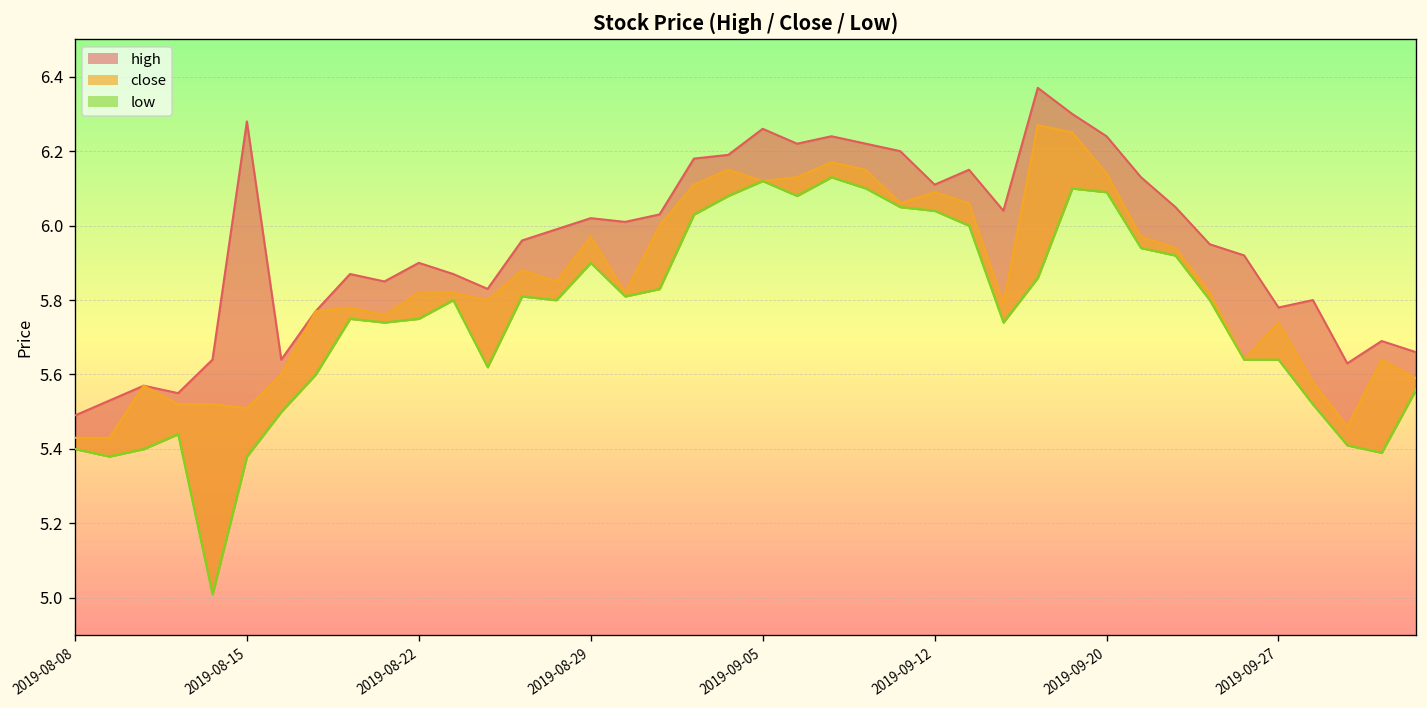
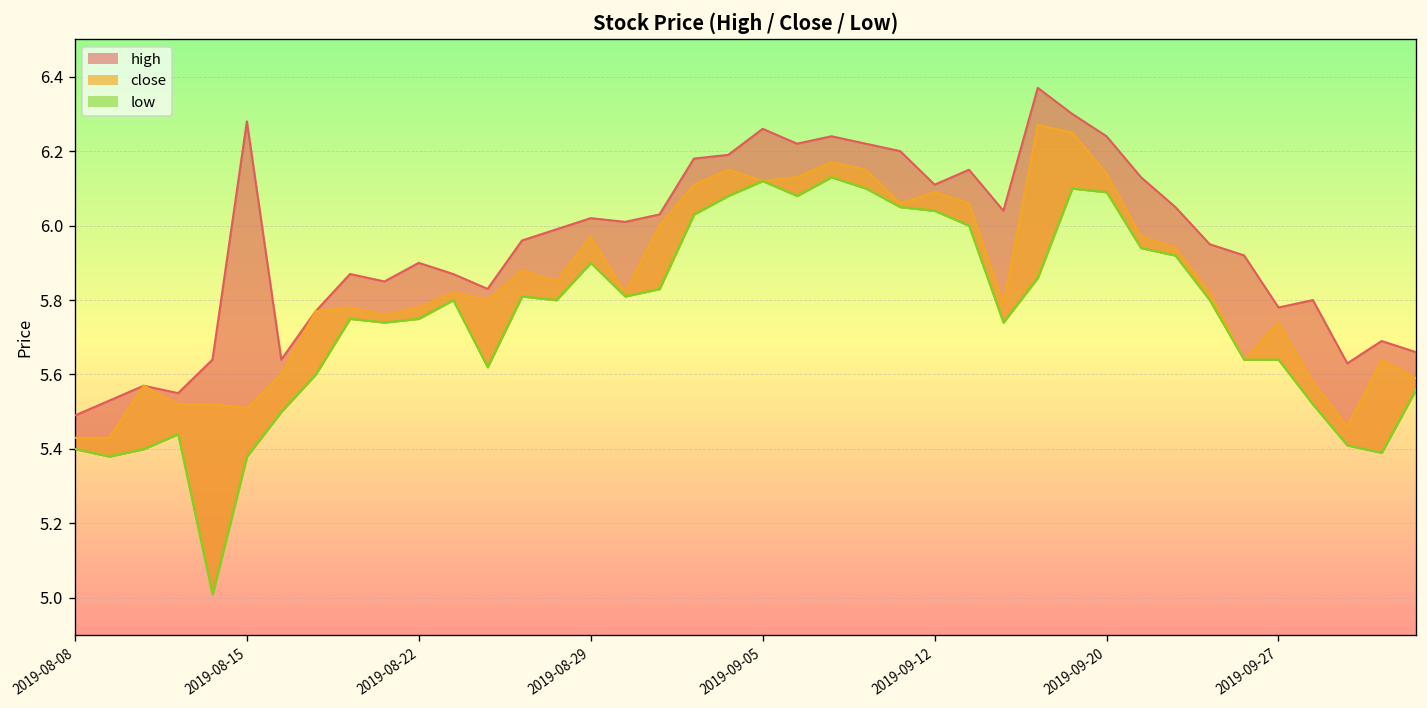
close, 2019-08-22: 5.82 -> 5.78
